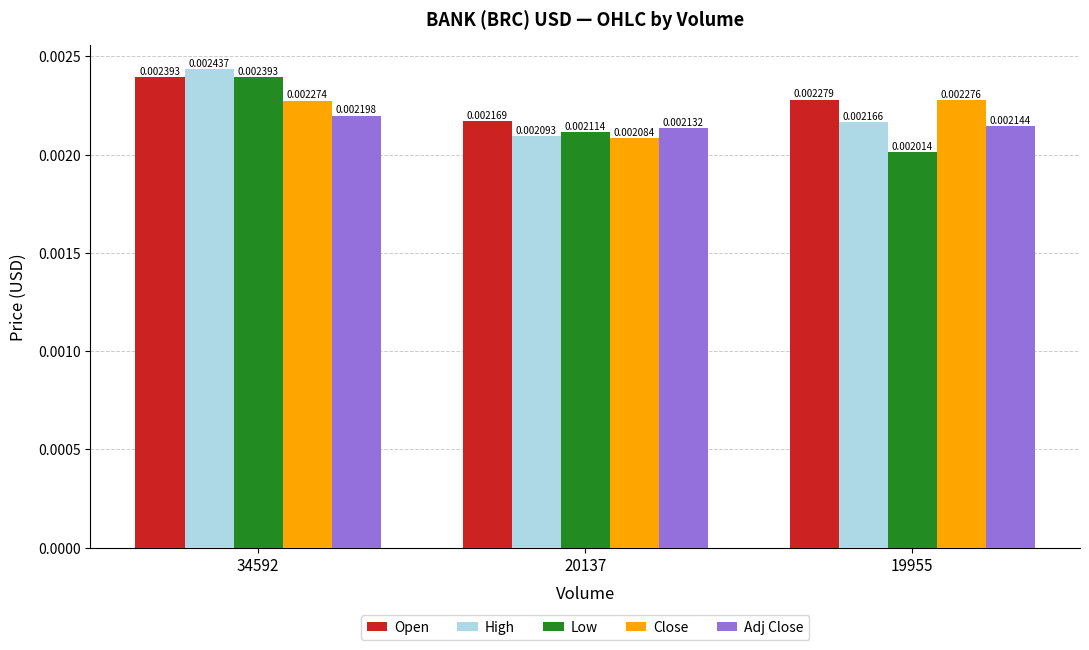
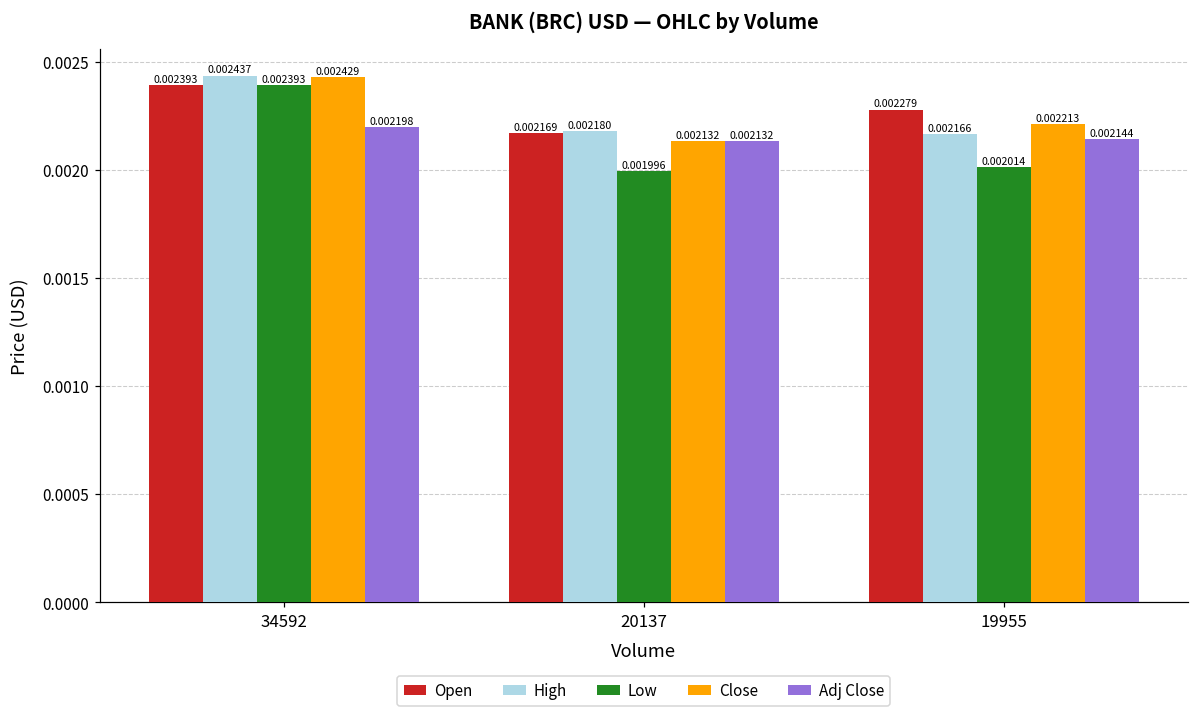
Close, 34592: 0.002274 -> 0.002429
High, 20137: 0.002093 -> 0.002180
Low, 20137: 0.002114 -> 0.001996
Close, 20137: 0.002084 -> 0.002132
Close, 19955: 0.002276 -> 0.002213
